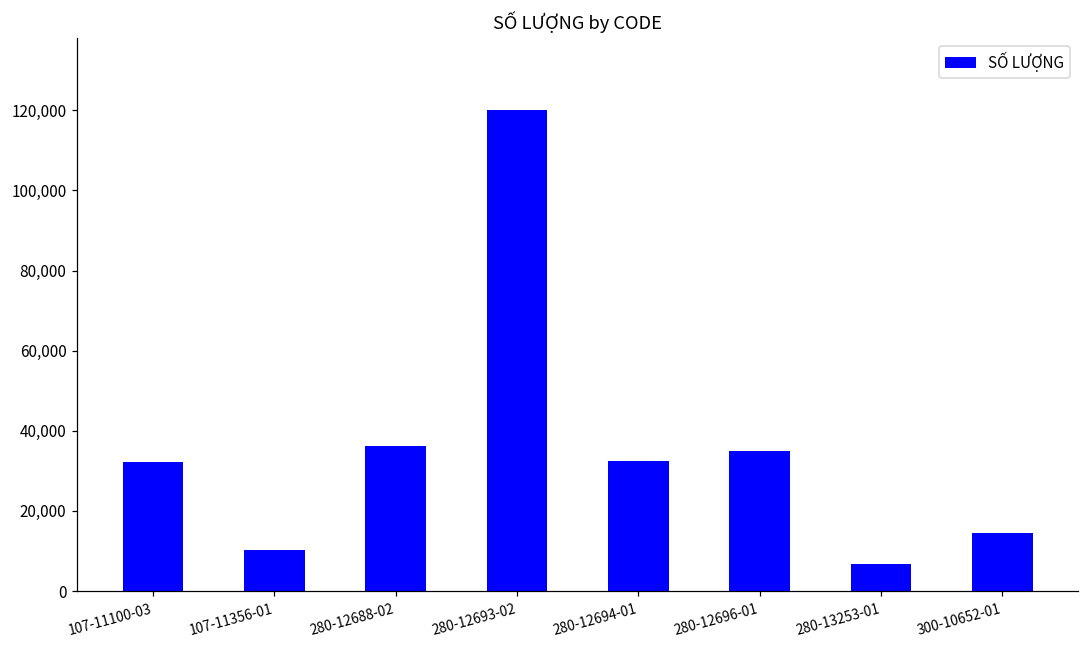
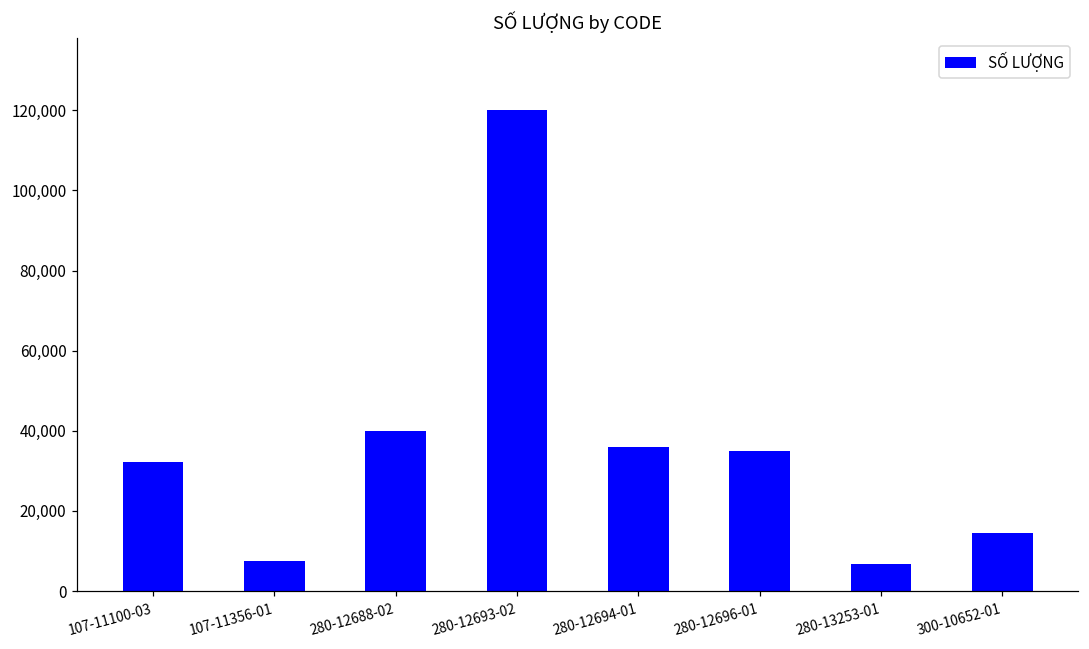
107-11356-01: 10,000 -> 7,000
280-12688-02: 36,000 -> 40,000
280-12694-01: 32,000 -> 36,000
